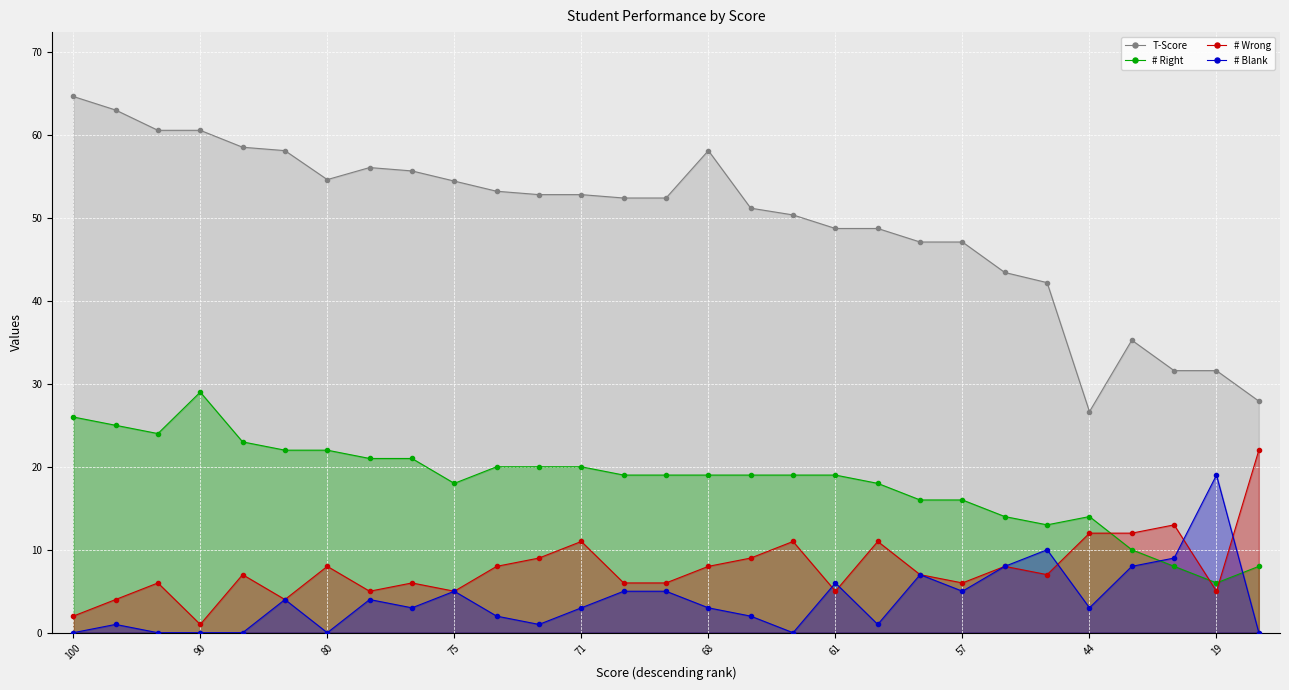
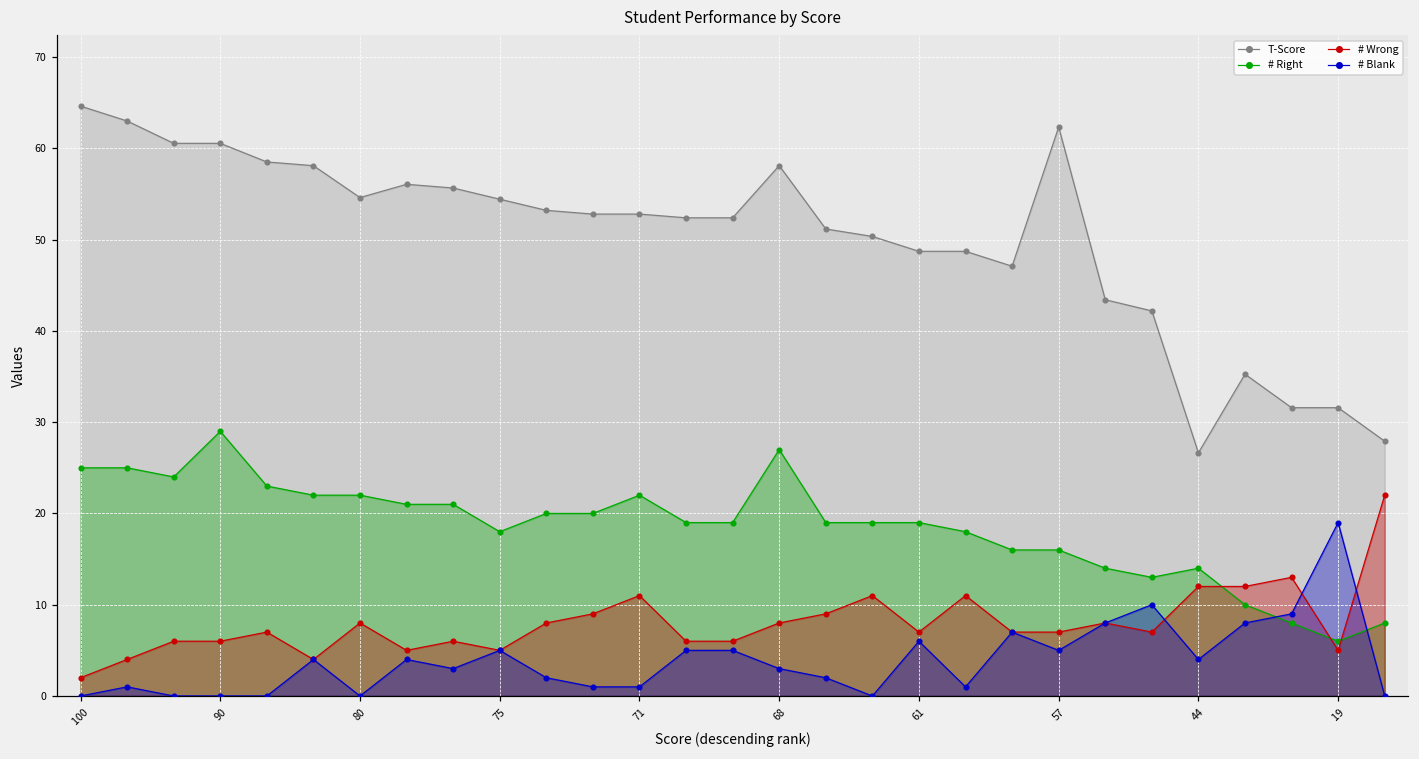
# Right, 100: 26 -> 25
# Wrong, 90: 1 -> 6
# Right, 71: 20 -> 22
# Blank, 71: 3 -> 1
# Right, 68: 19 -> 27
# Wrong, 61: 5 -> 7
T-Score, 57: 47 -> 62
# Wrong, 57: 6 -> 7
# Blank, 44: 3 -> 4
